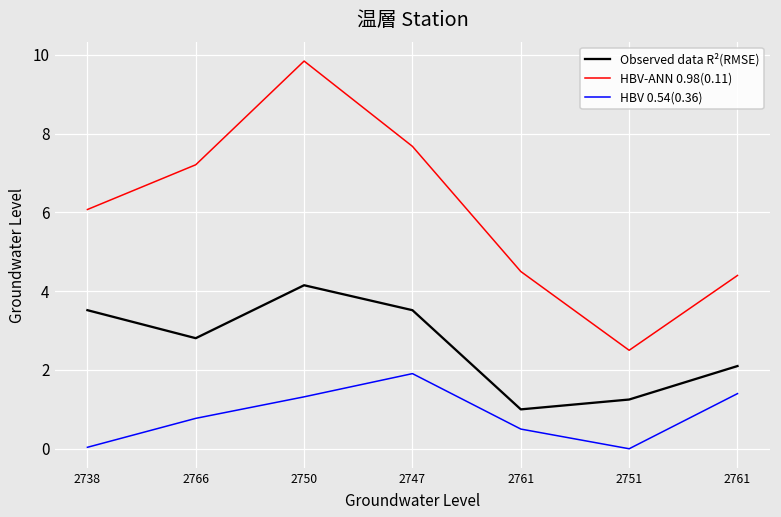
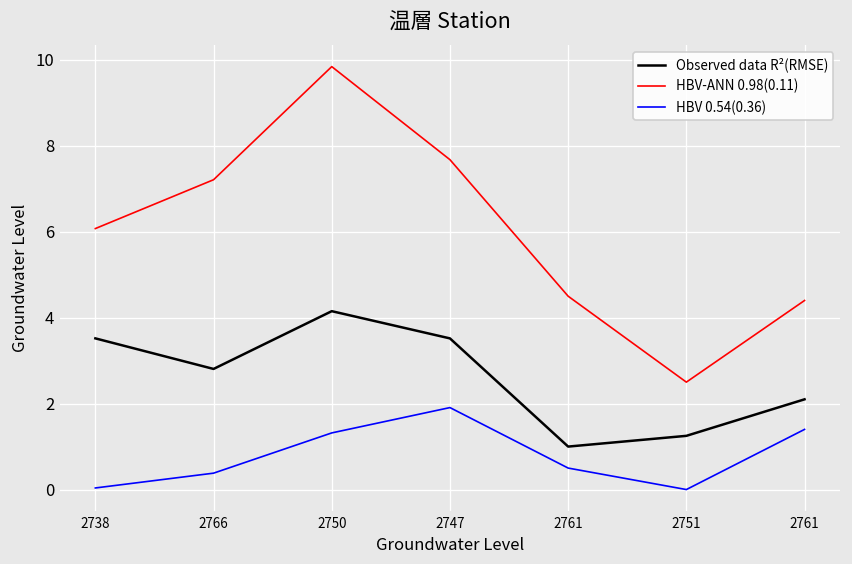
HBV 0.54(0.36), 2766: 0.8 -> 0.4
